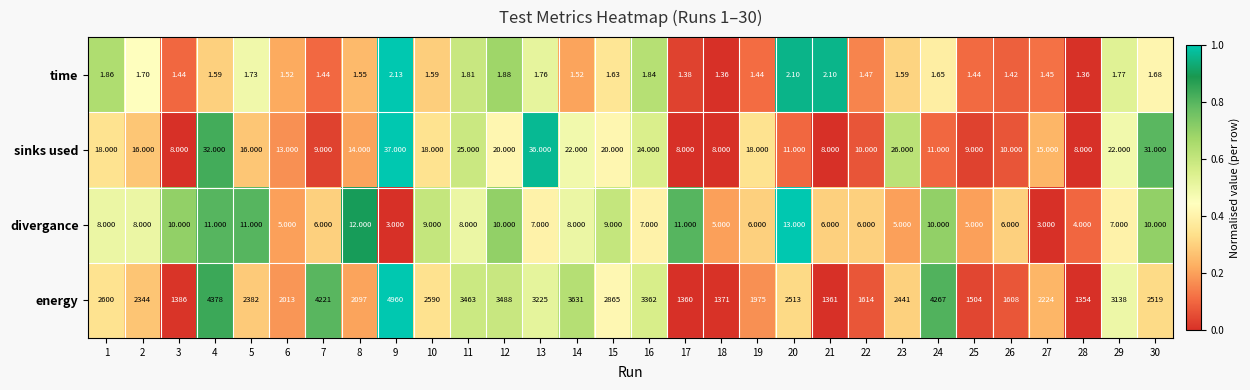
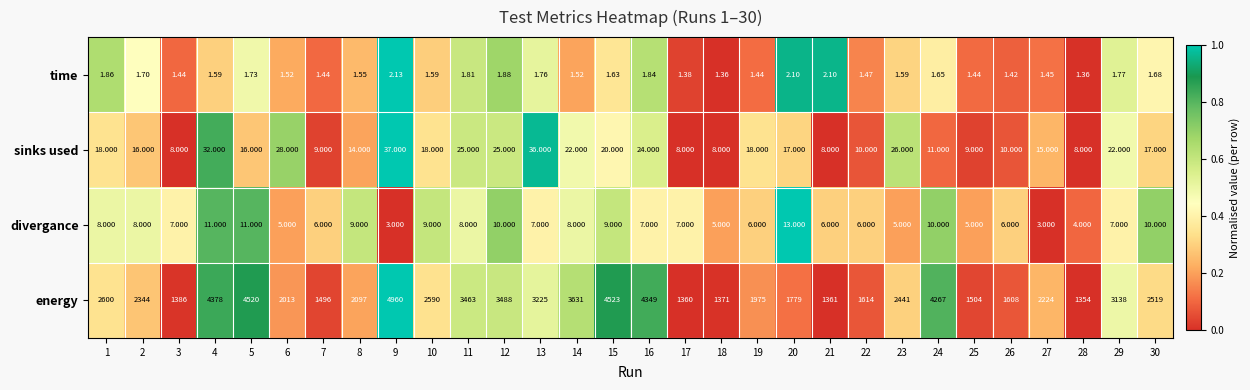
sinks used, 6: 13.000 -> 28.000
sinks used, 12: 20.000 -> 25.000
sinks used, 20: 11.000 -> 17.000
sinks used, 30: 31.000 -> 17.000
divergance, 3: 10.000 -> 7.000
divergance, 8: 12.000 -> 9.000
divergance, 17: 11.000 -> 7.000
energy, 5: 2382 -> 4520
energy, 7: 4221 -> 1496
energy, 15: 2865 -> 4523
energy, 16: 3362 -> 4349
energy, 20: 2513 -> 1779
